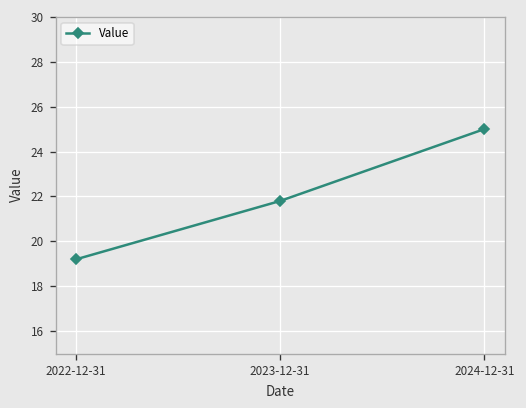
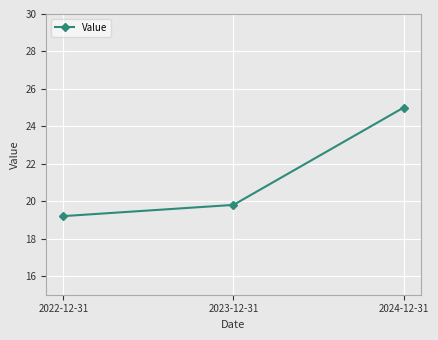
2023-12-31: 21.8 -> 19.8
